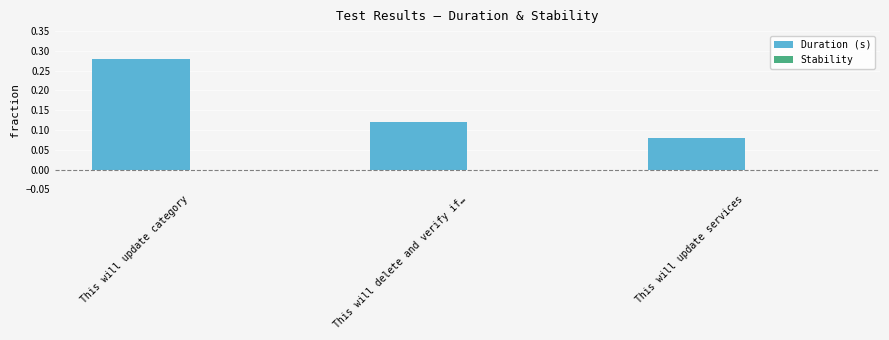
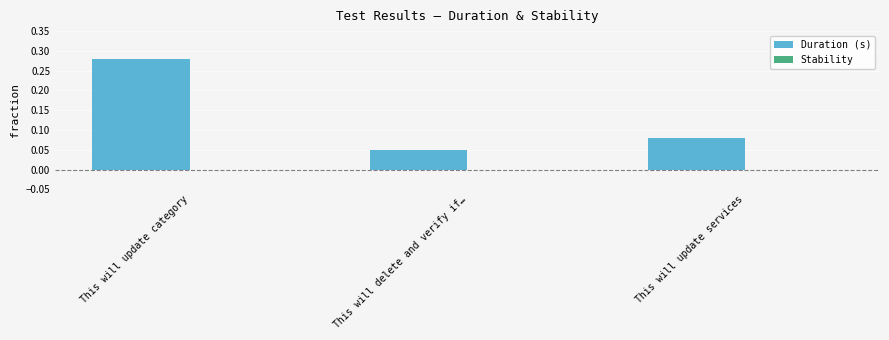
Duration (s), This will delete and verify if…: 0.12 -> 0.05
